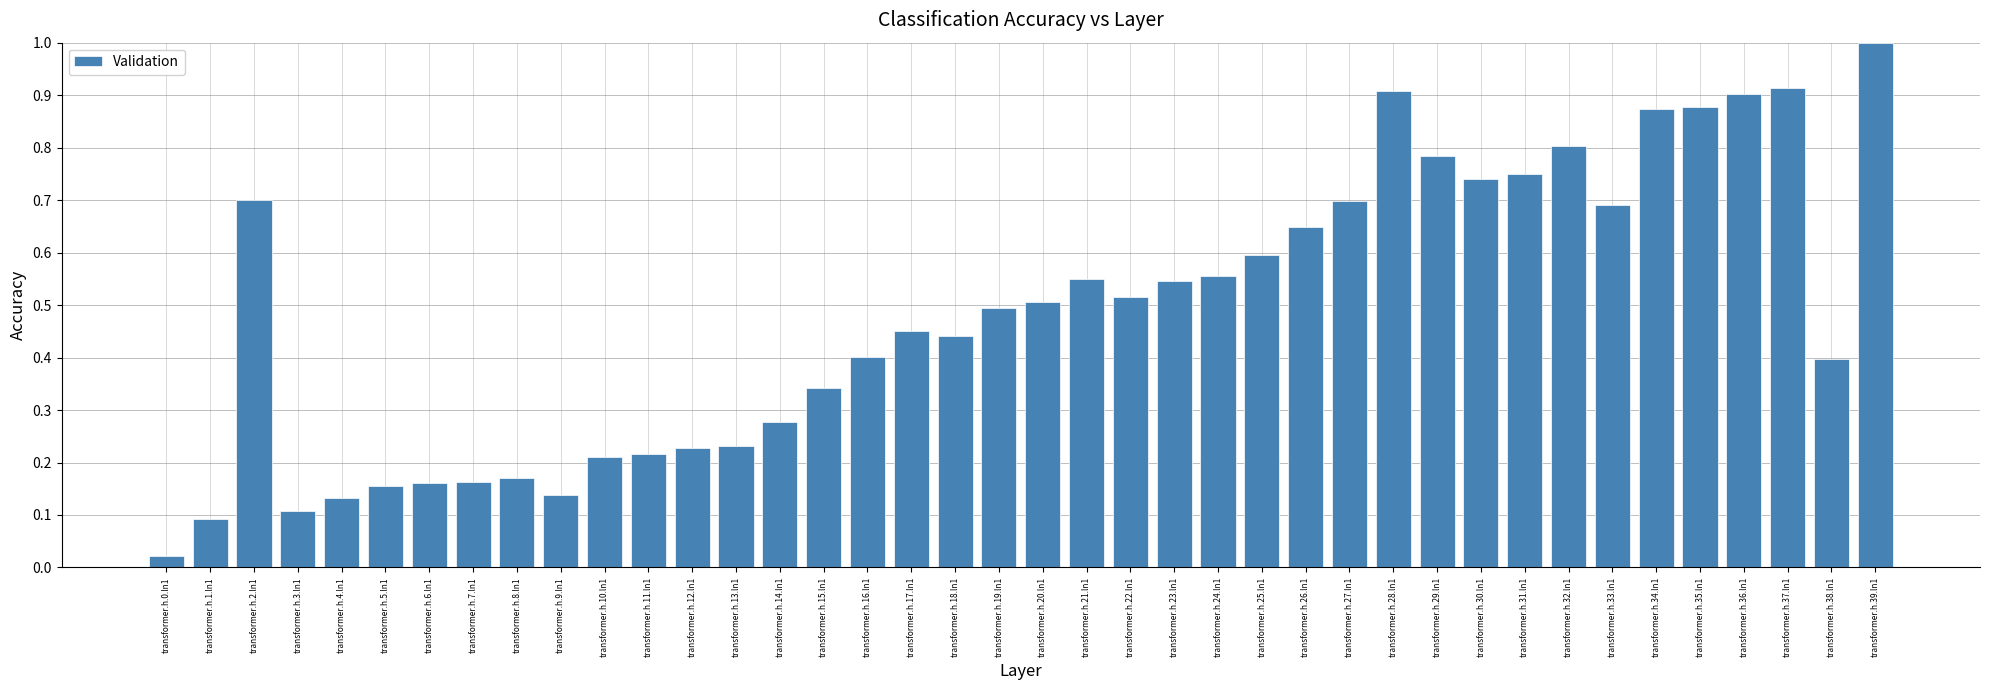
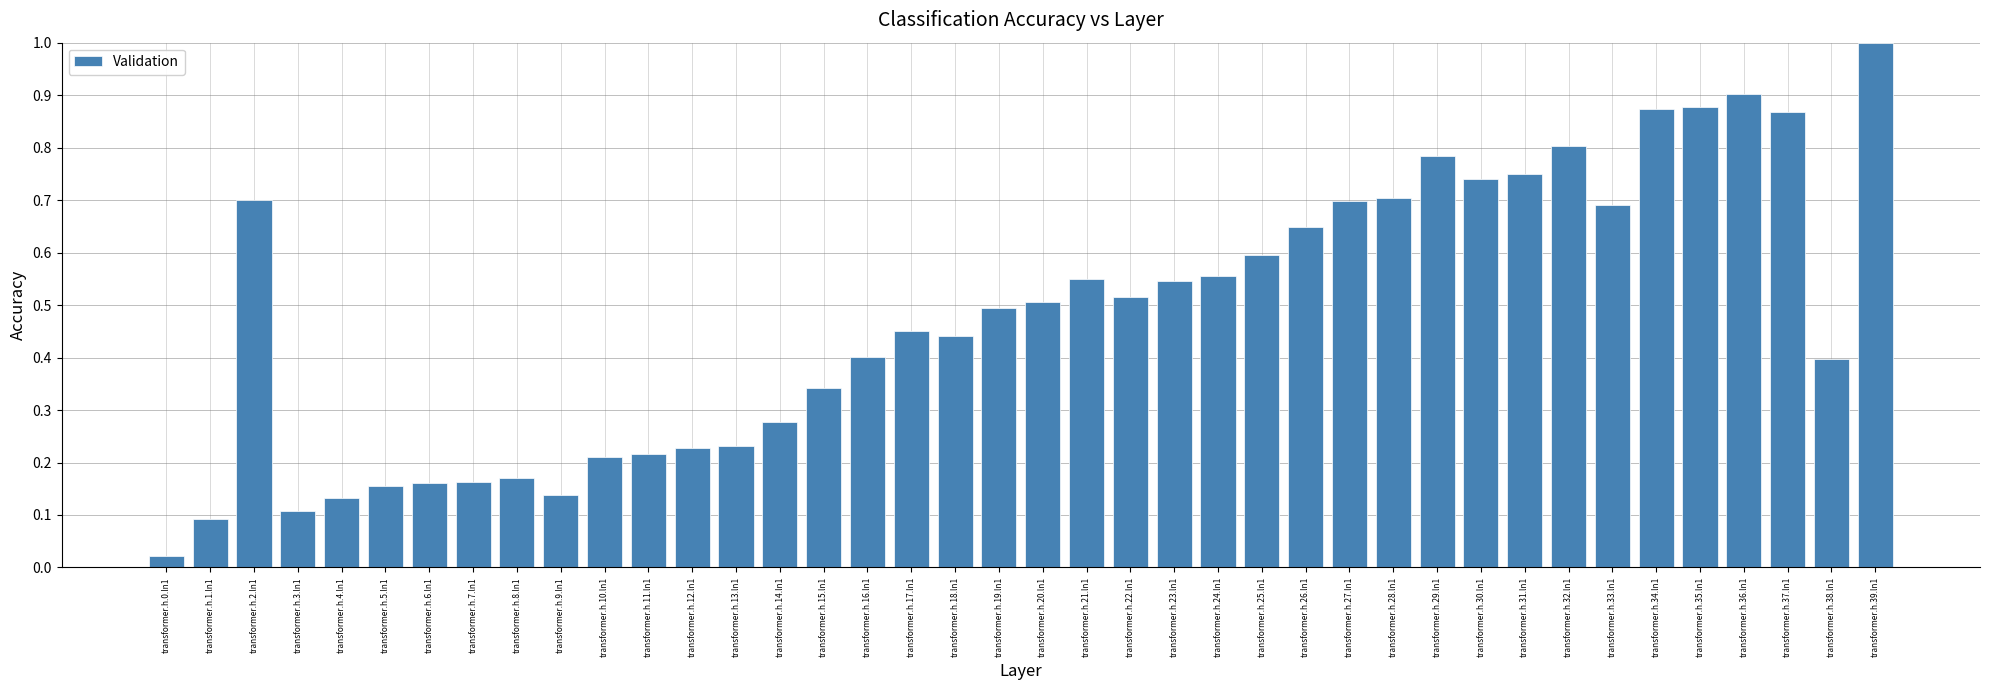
transformer.h.28.ln1: 0.91 -> 0.70
transformer.h.37.ln1: 0.91 -> 0.87
